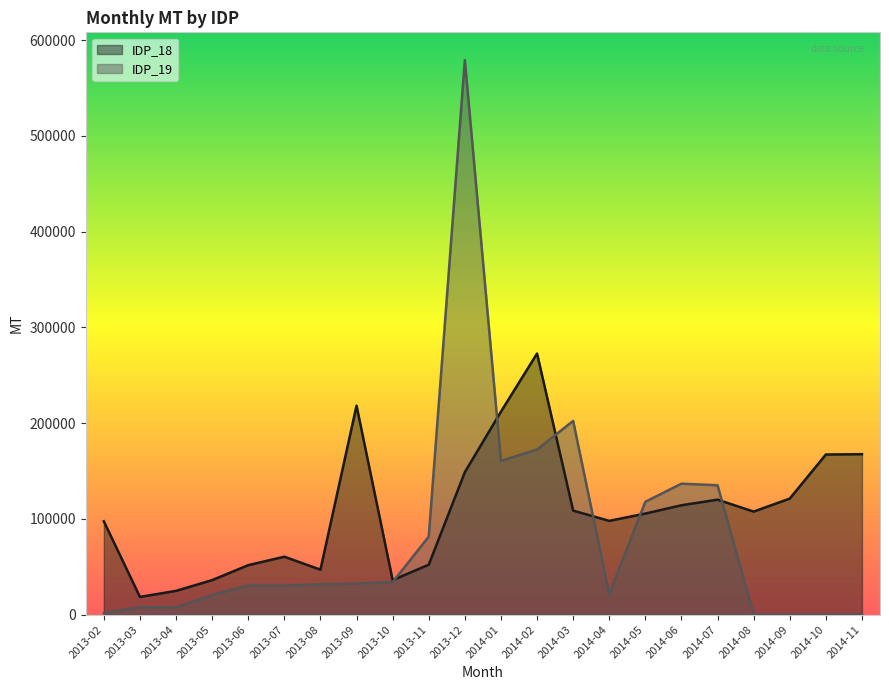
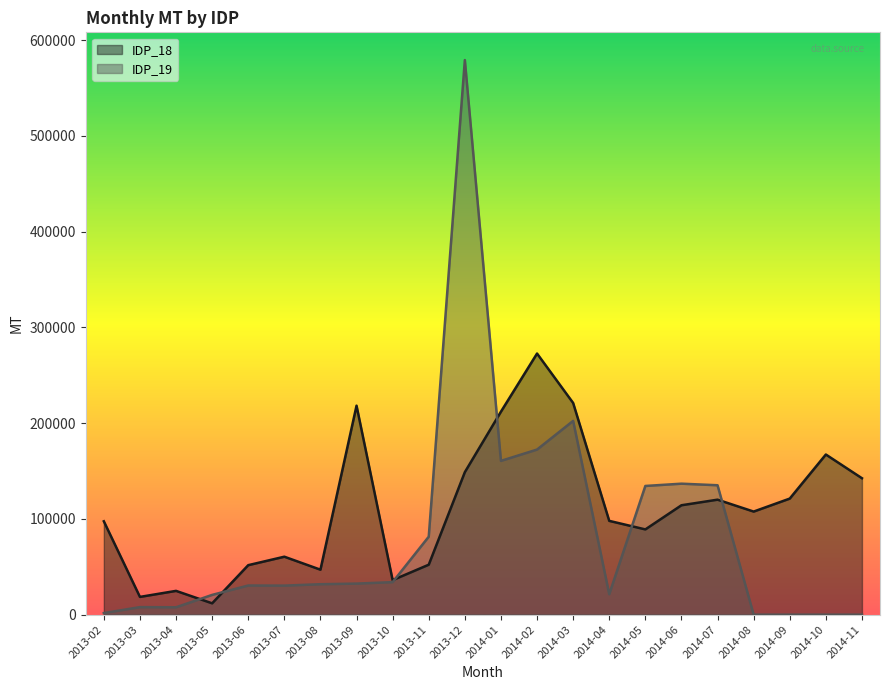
IDP_18, 2013-05: 40000 -> 10000
IDP_18, 2014-03: 110000 -> 220000
IDP_18, 2014-05: 110000 -> 90000
IDP_19, 2014-05: 120000 -> 130000
IDP_18, 2014-11: 170000 -> 140000
